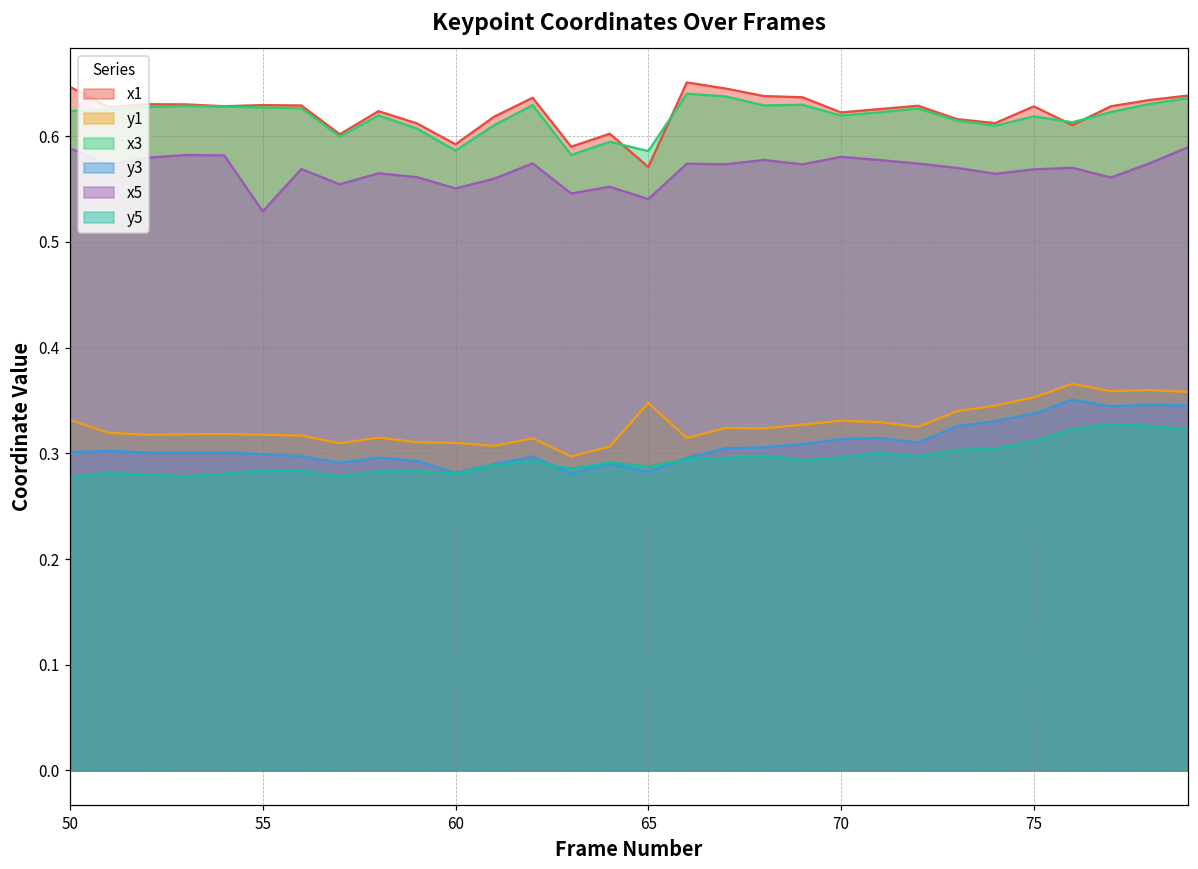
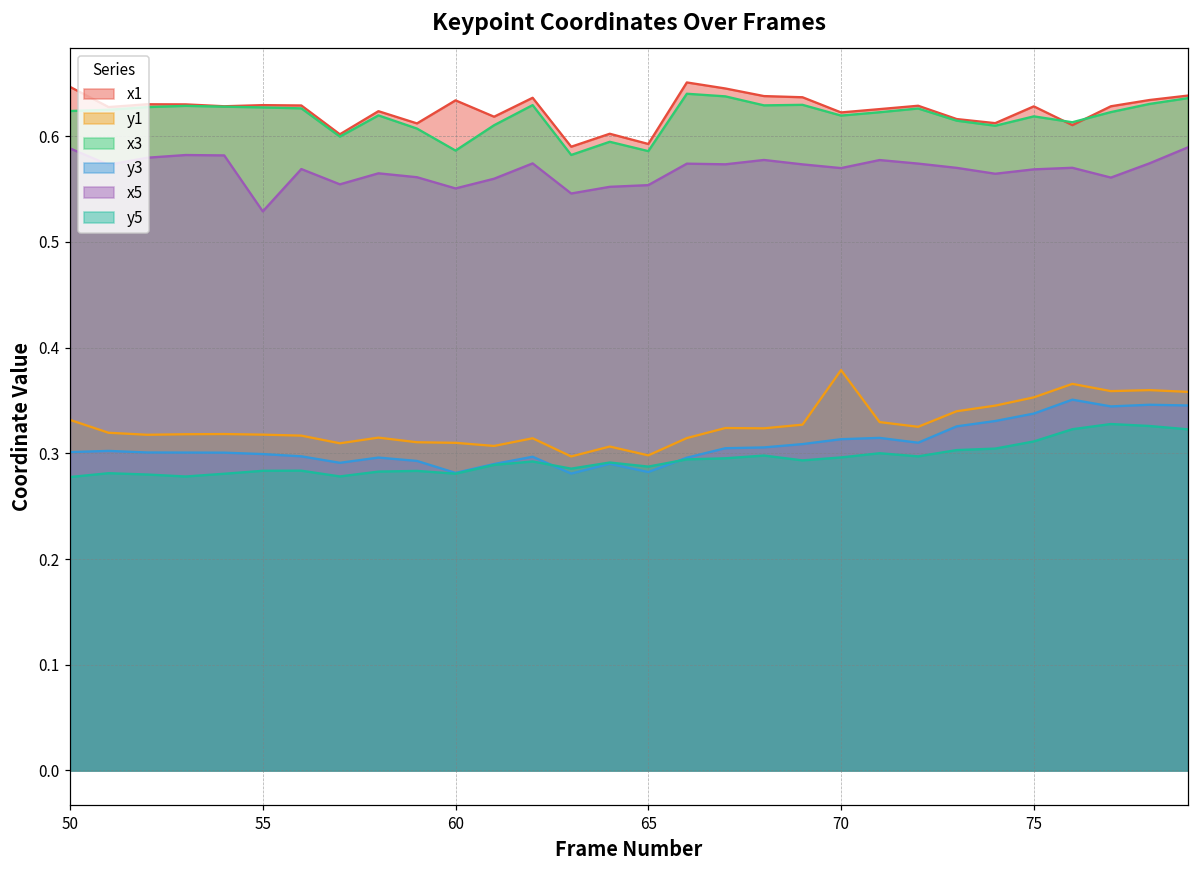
x1, 60: 0.59 -> 0.63
x1, 65: 0.57 -> 0.59
y1, 65: 0.35 -> 0.30
x5, 65: 0.54 -> 0.55
y1, 70: 0.33 -> 0.38
x5, 70: 0.58 -> 0.57
